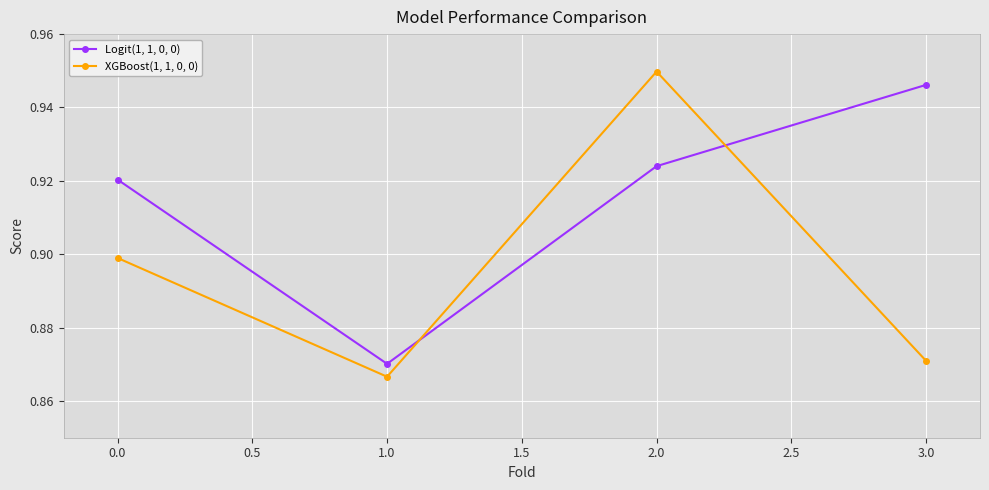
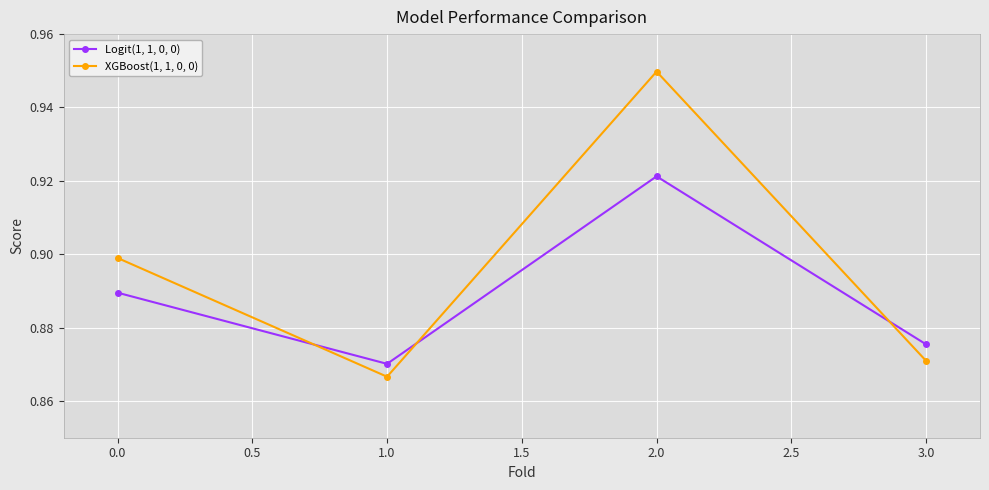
Logit(1, 1, 0, 0), 0.0: 0.920 -> 0.890
Logit(1, 1, 0, 0), 2.0: 0.924 -> 0.921
Logit(1, 1, 0, 0), 3.0: 0.946 -> 0.875
